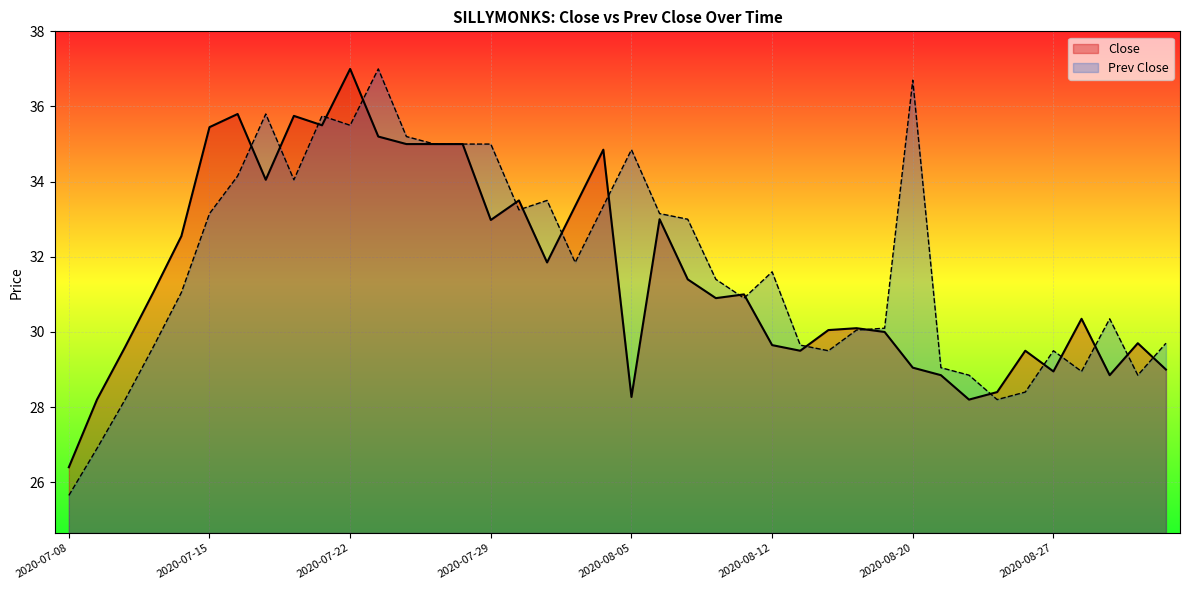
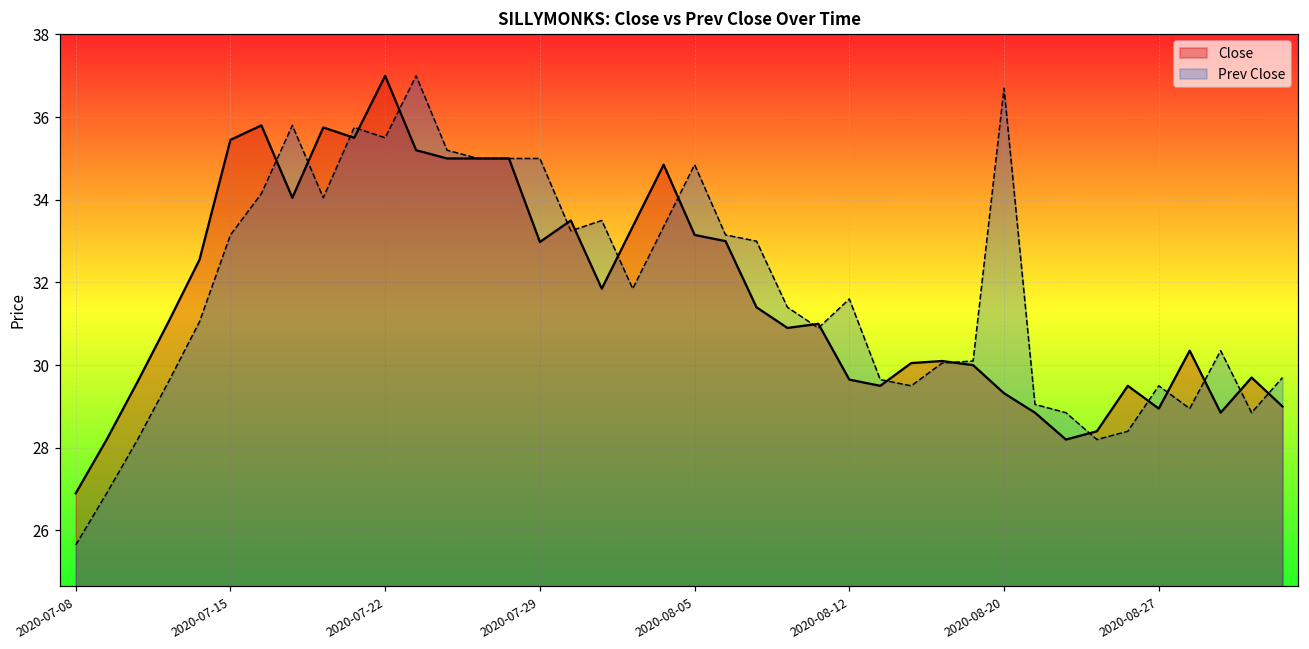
Close, 2020-07-08: 26.4 -> 26.9
Close, 2020-08-05: 28.3 -> 33.2
Close, 2020-08-20: 29.1 -> 29.3
